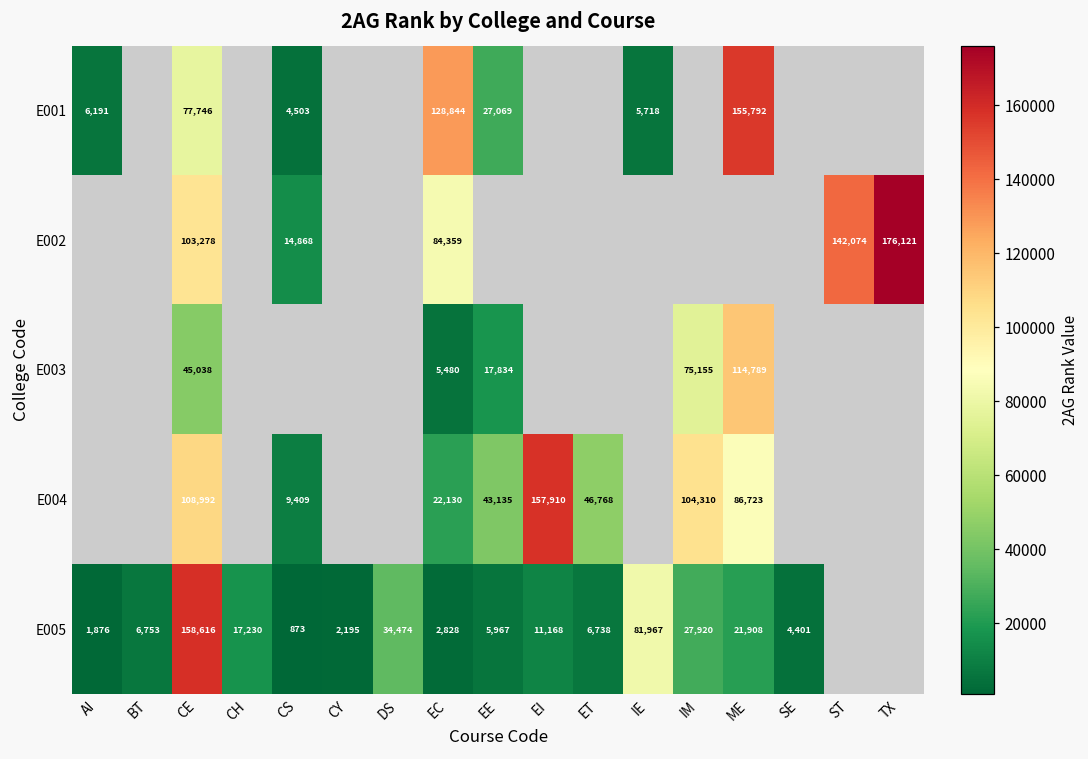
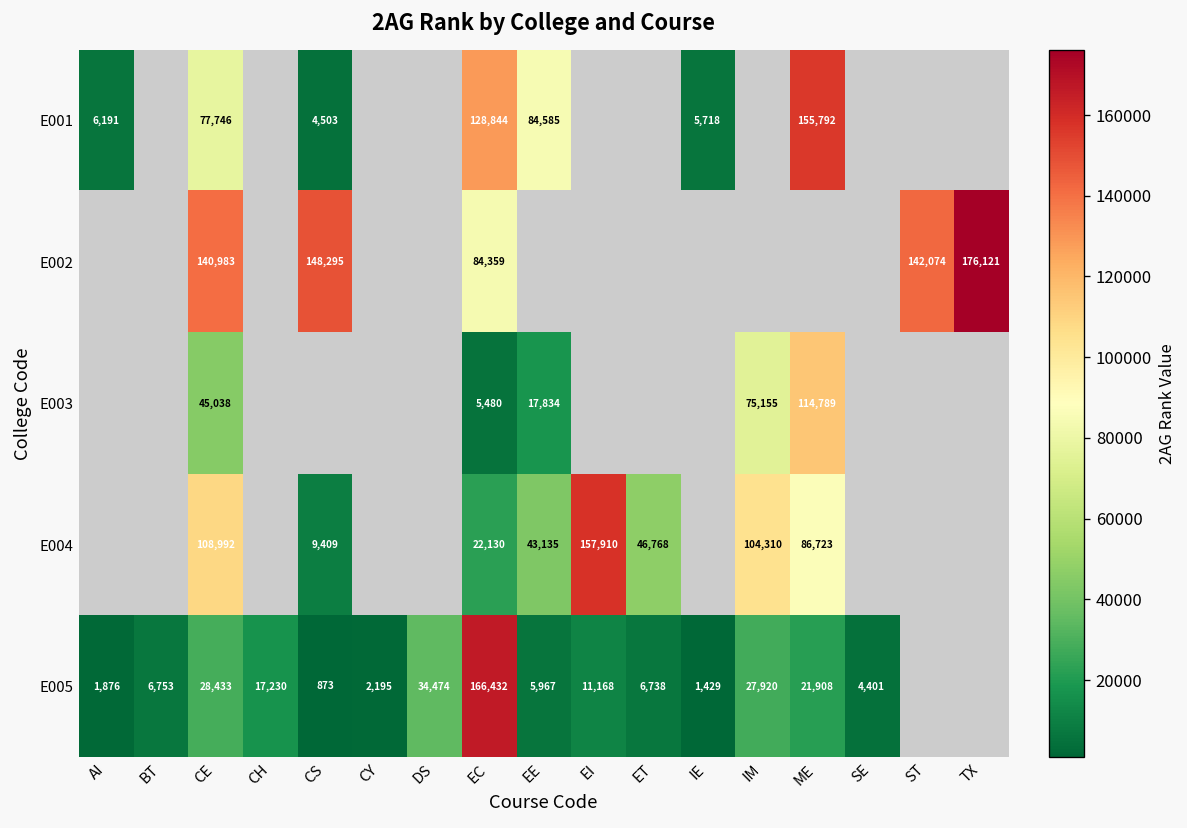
E001, EE: 27,069 -> 84,585
E002, CE: 103,278 -> 140,983
E002, CS: 14,868 -> 148,295
E005, CE: 158,616 -> 28,433
E005, EC: 2,828 -> 166,432
E005, IE: 81,967 -> 1,429
